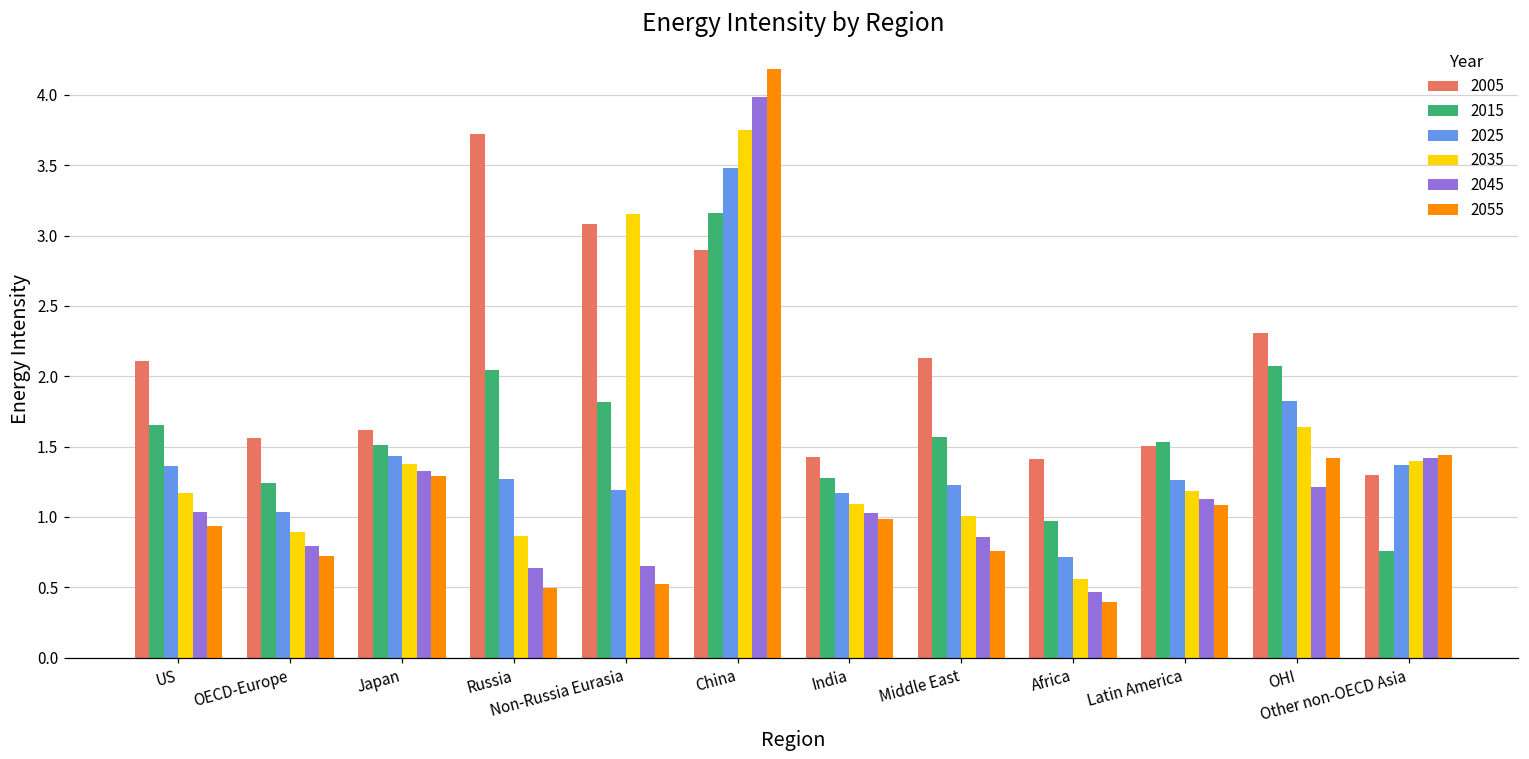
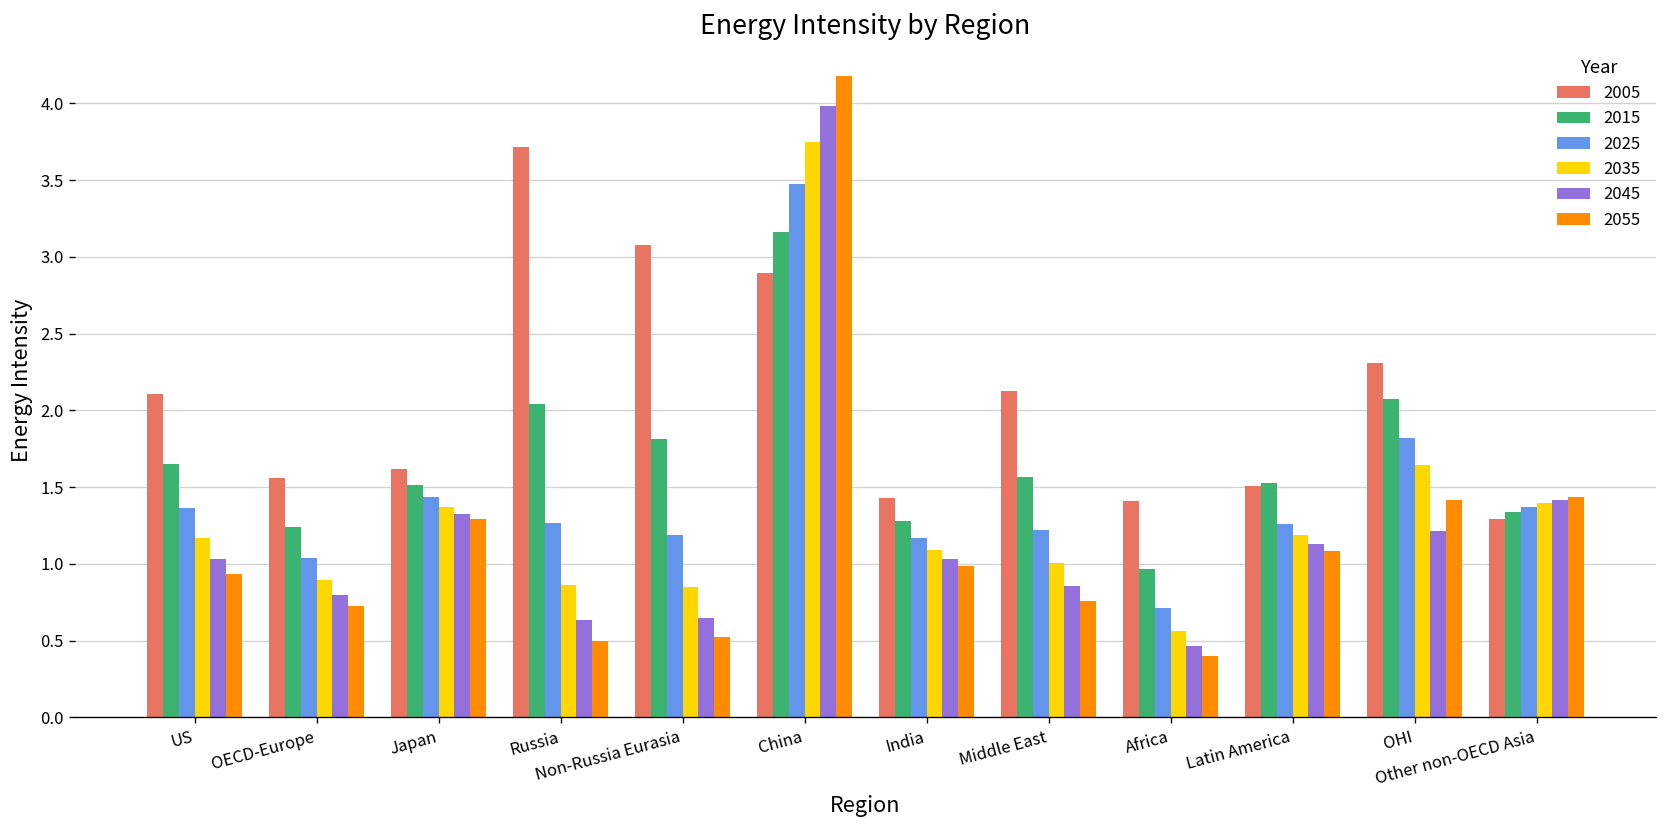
2035, Non-Russia Eurasia: 3.15 -> 0.85
2015, Other non-OECD Asia: 0.76 -> 1.34
